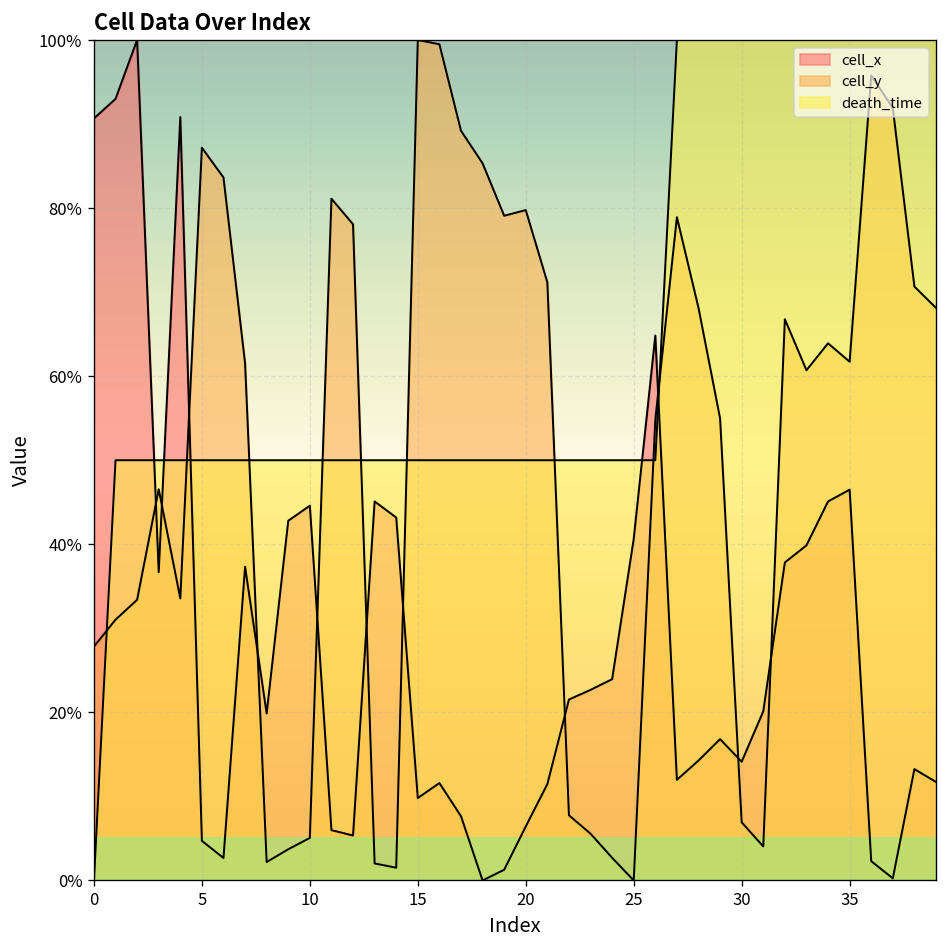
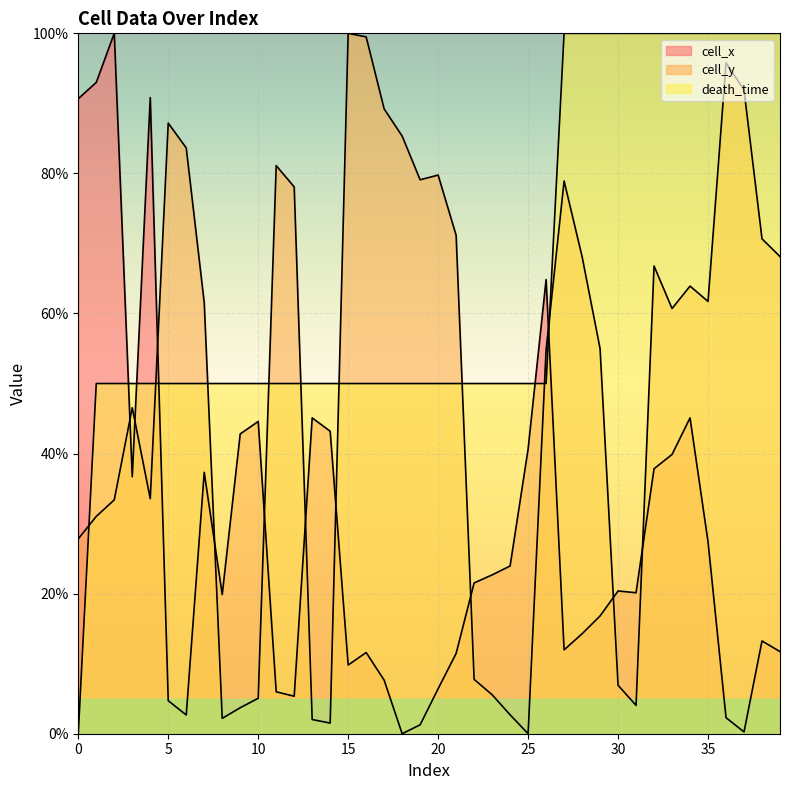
cell_x, 30: 14% -> 20%
cell_x, 35: 46% -> 27%
